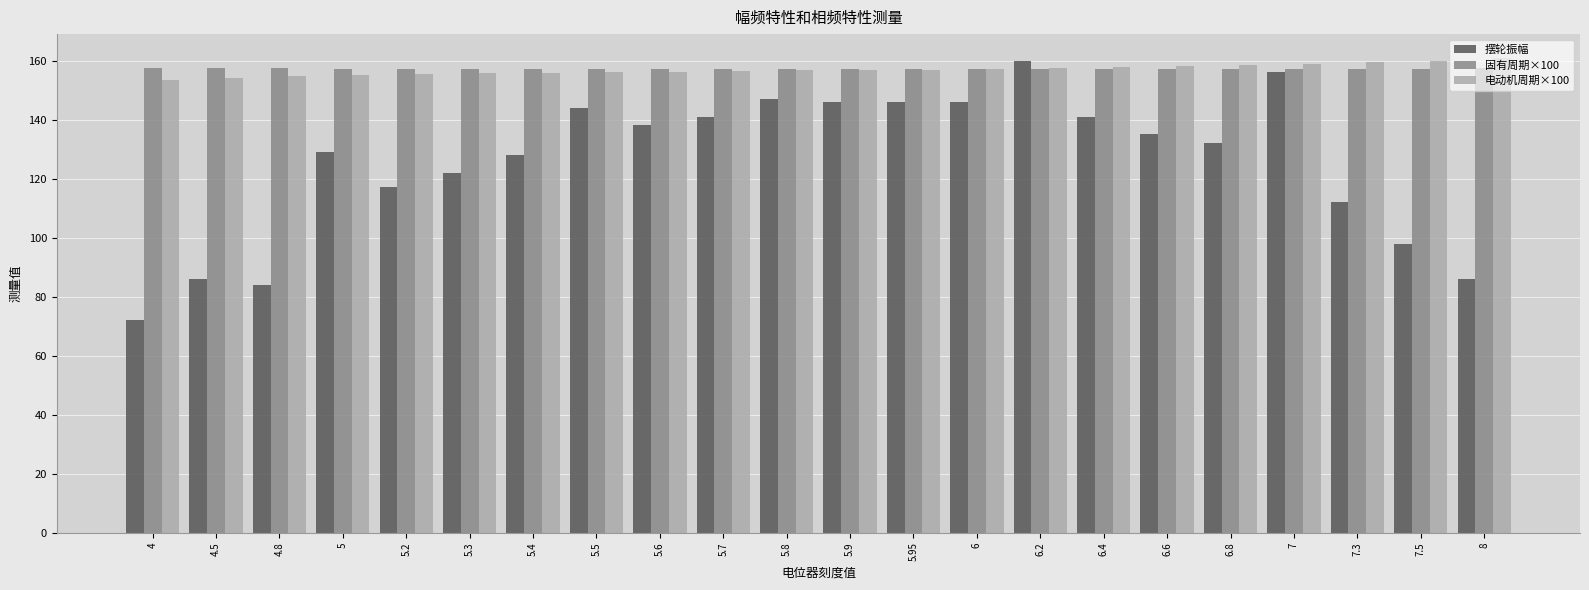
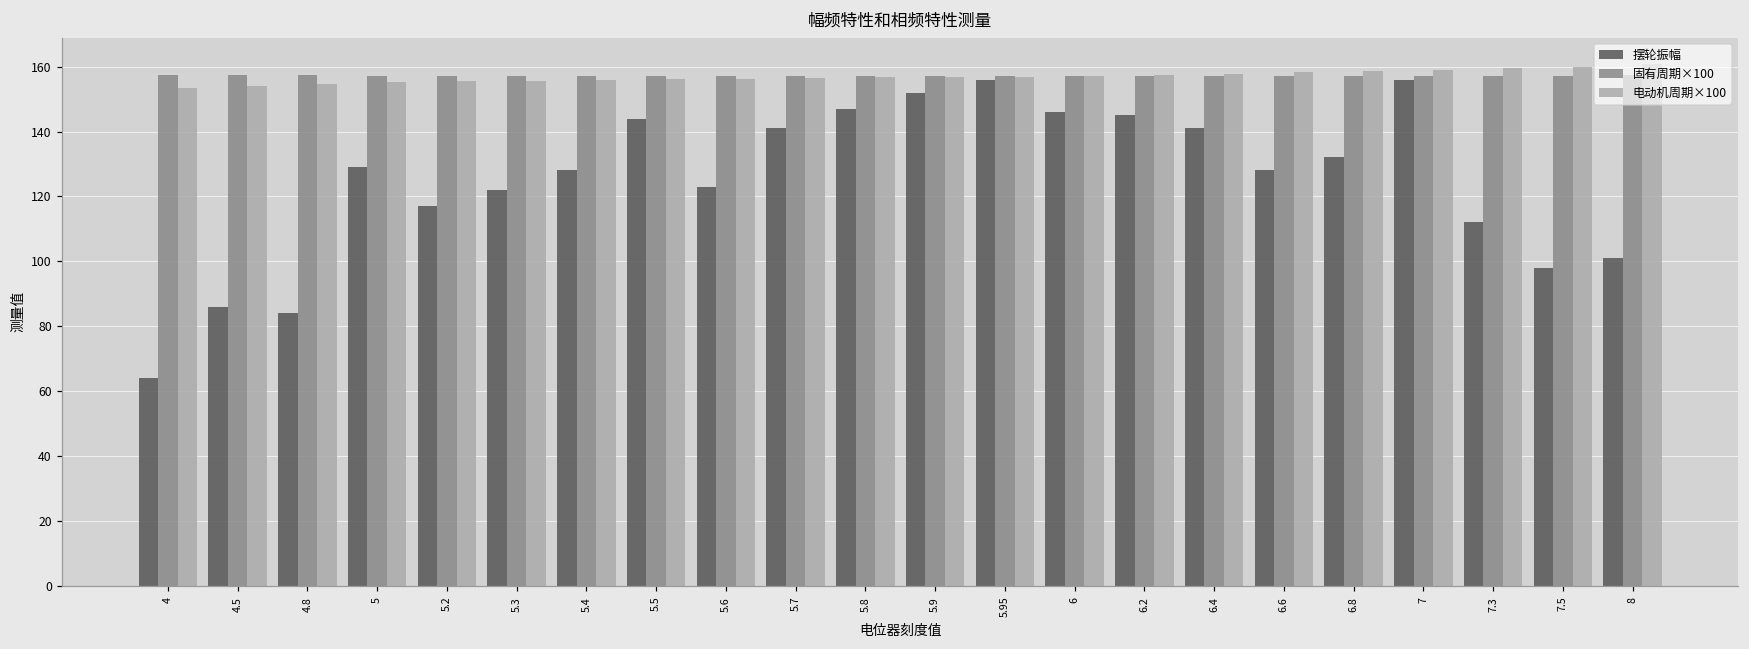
摆轮振幅, 4: 72 -> 64
摆轮振幅, 5.6: 138 -> 123
摆轮振幅, 5.9: 146 -> 152
摆轮振幅, 5.95: 146 -> 156
摆轮振幅, 6.2: 160 -> 145
摆轮振幅, 6.6: 135 -> 128
摆轮振幅, 8: 86 -> 101
